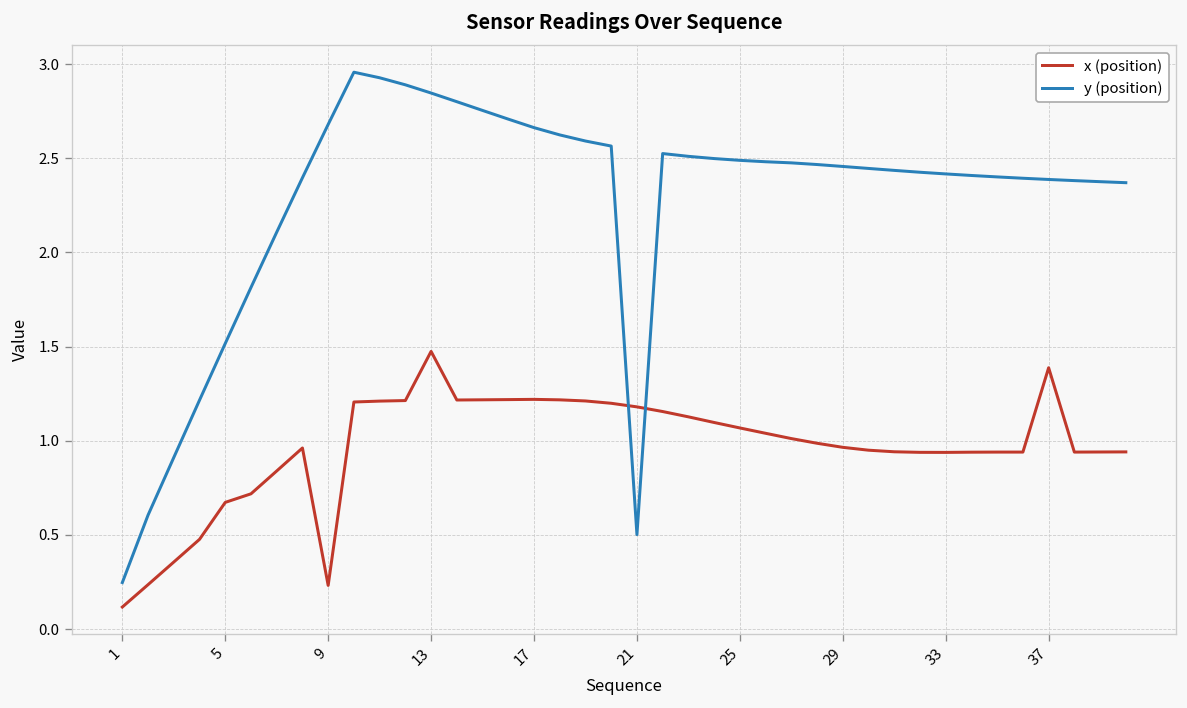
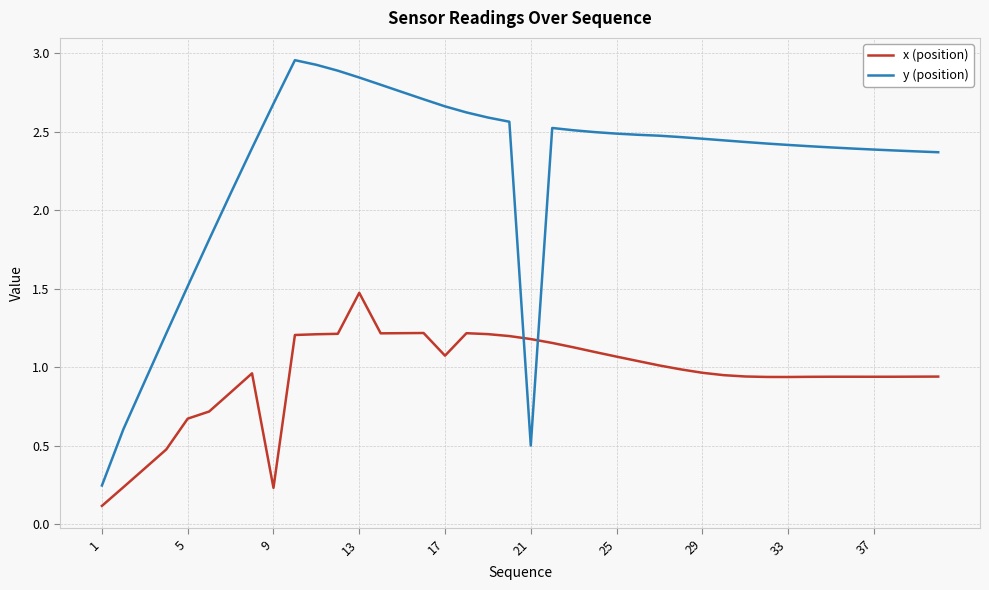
x (position), 17: 1.22 -> 1.07
x (position), 37: 1.39 -> 0.94
